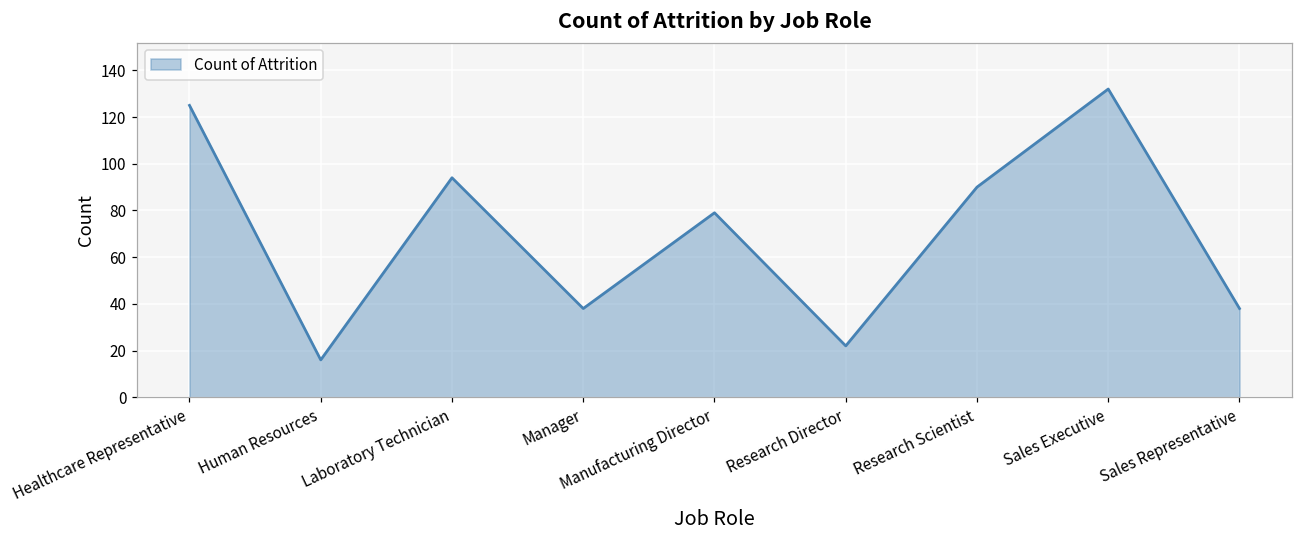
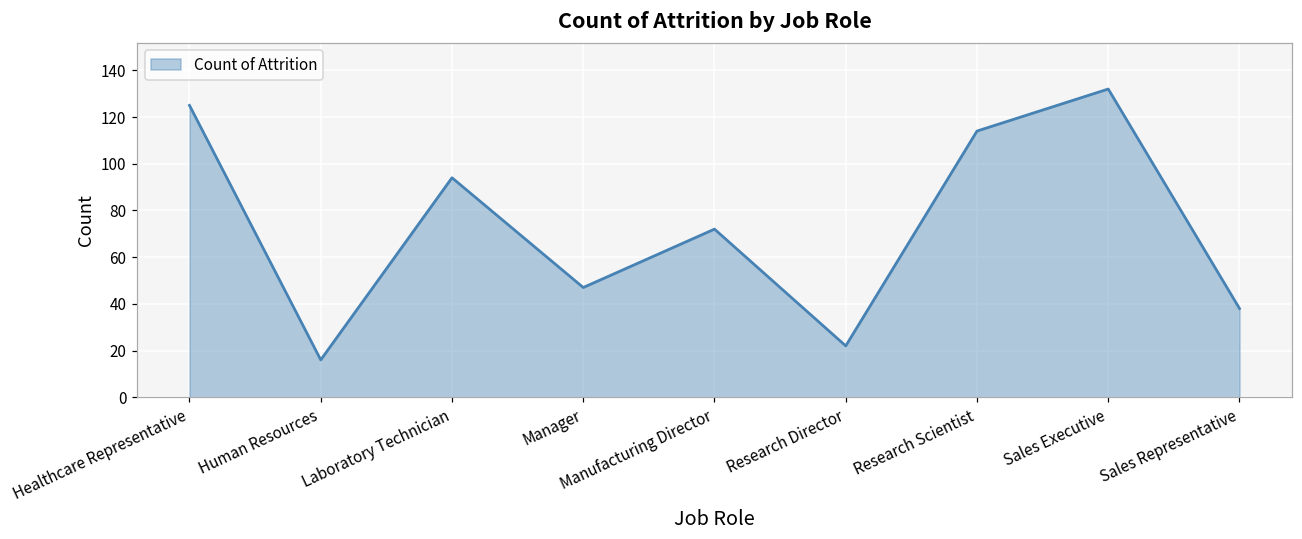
Manager: 38 -> 47
Manufacturing Director: 79 -> 72
Research Scientist: 90 -> 114
